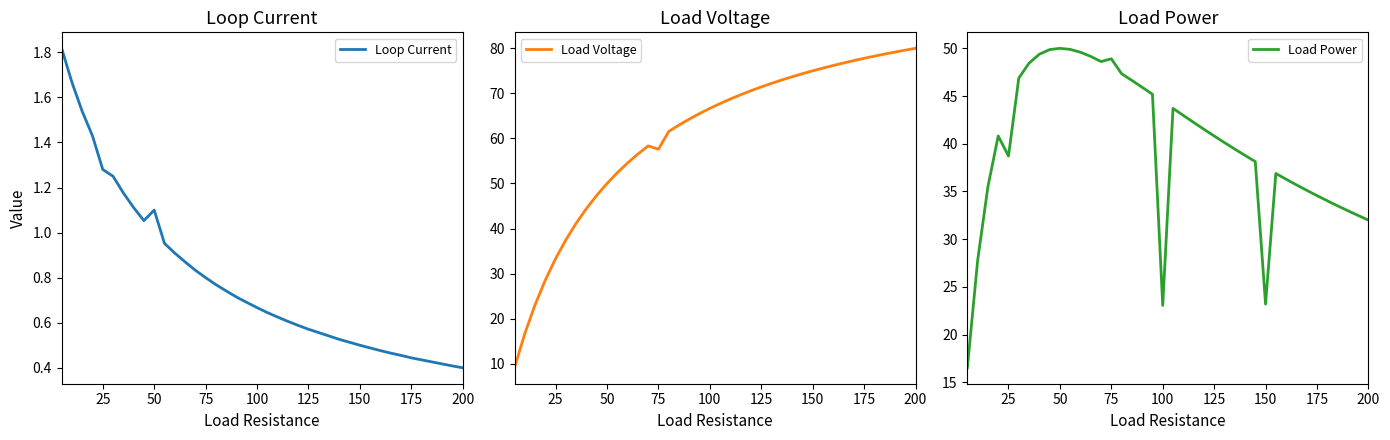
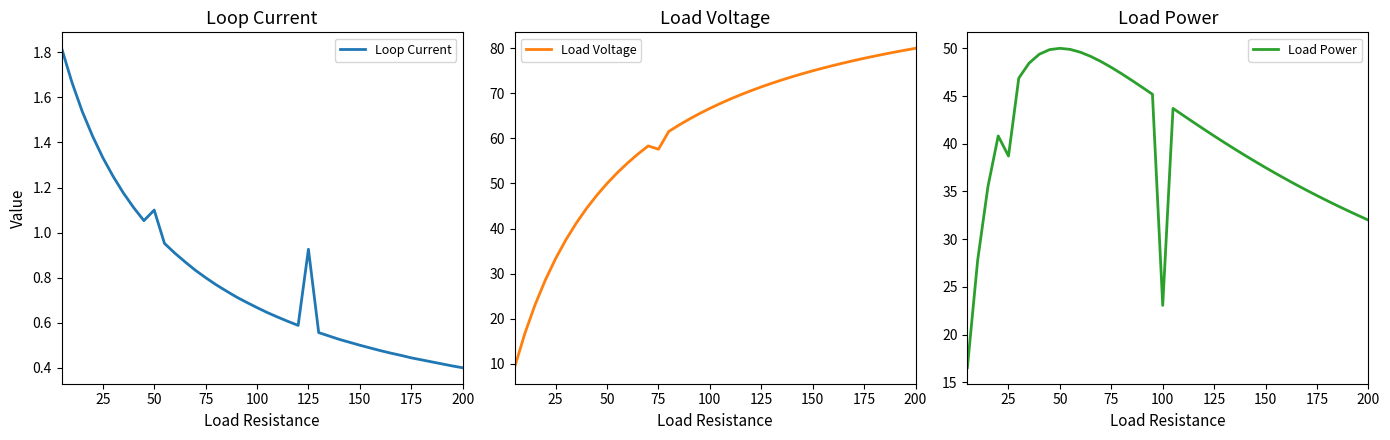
Loop Current, 25: 1.28 -> 1.33
Loop Current, 125: 0.57 -> 0.93
Load Power, 75: 49 -> 48
Load Power, 150: 23 -> 38
